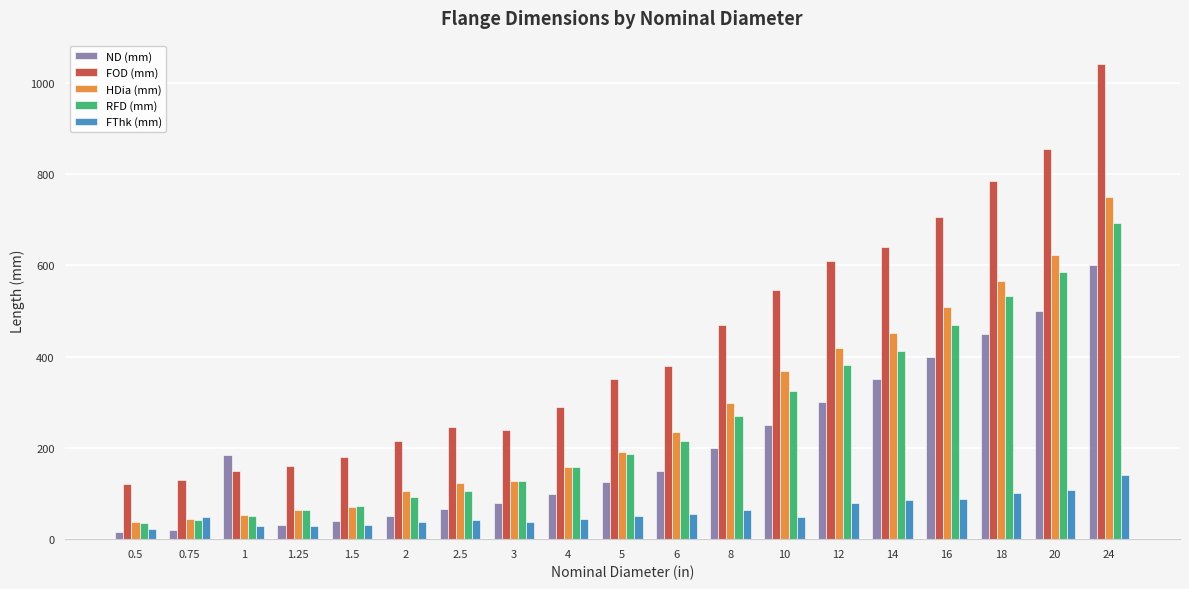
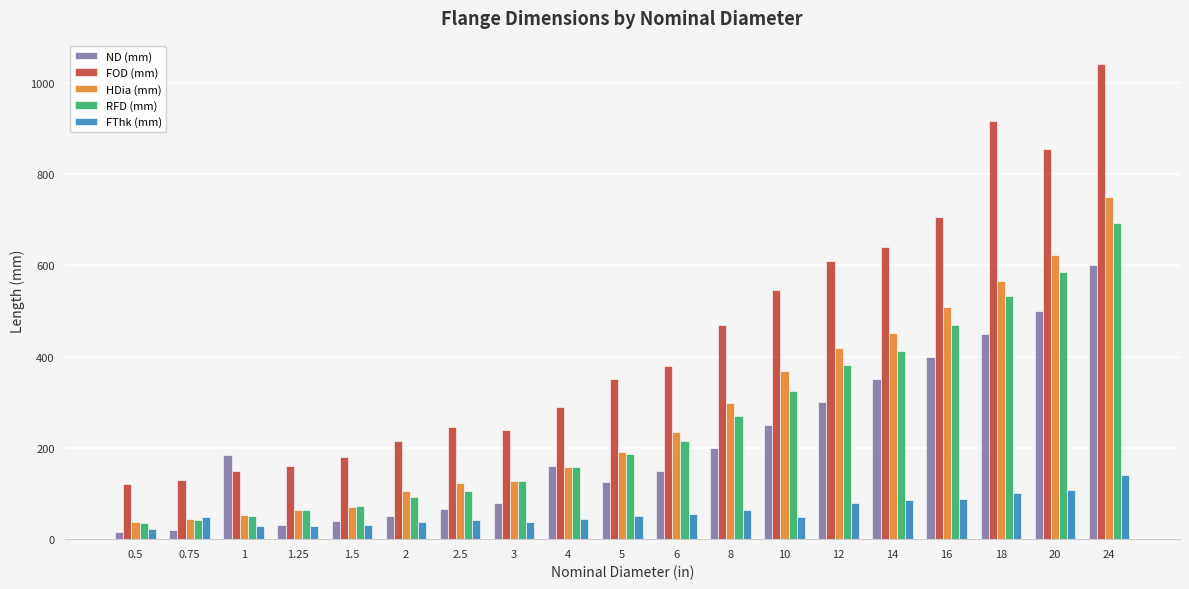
ND (mm), 4: 100 -> 160
FOD (mm), 18: 790 -> 920
